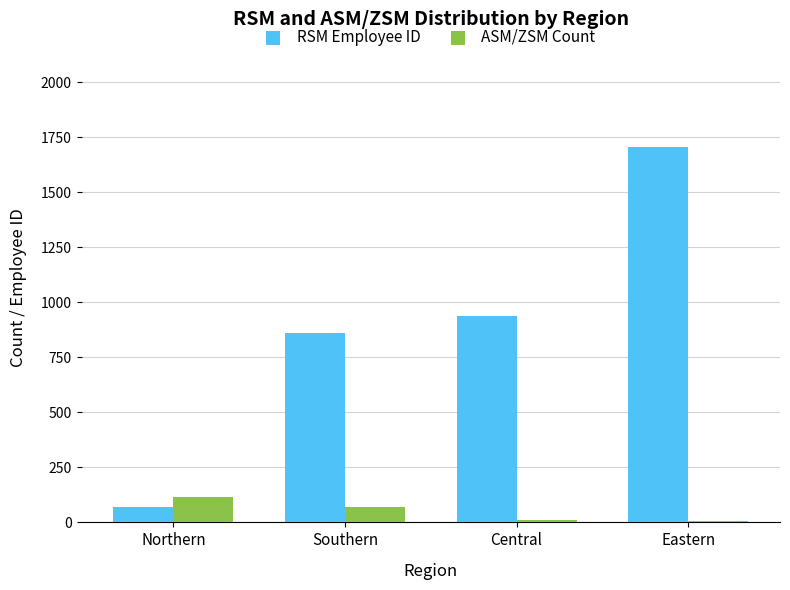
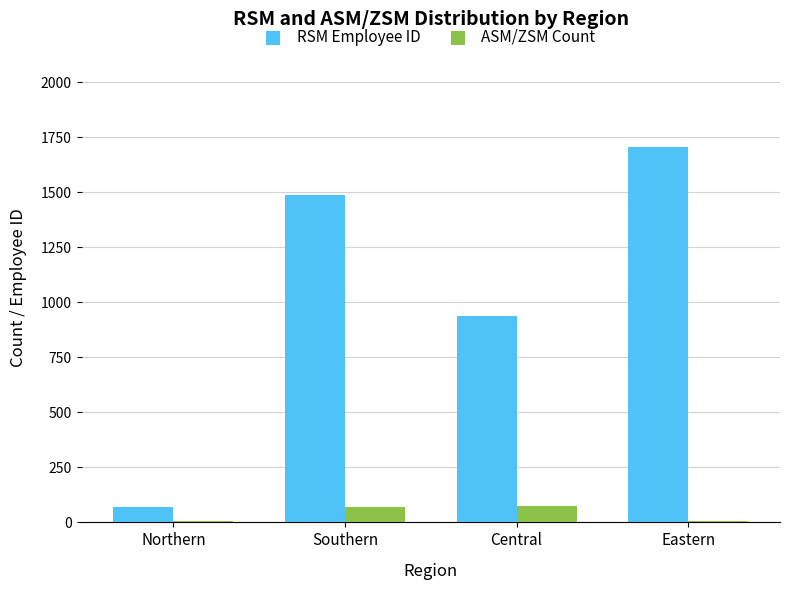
ASM/ZSM Count, Northern: 110 -> 10
RSM Employee ID, Southern: 860 -> 1490
ASM/ZSM Count, Central: 10 -> 80
